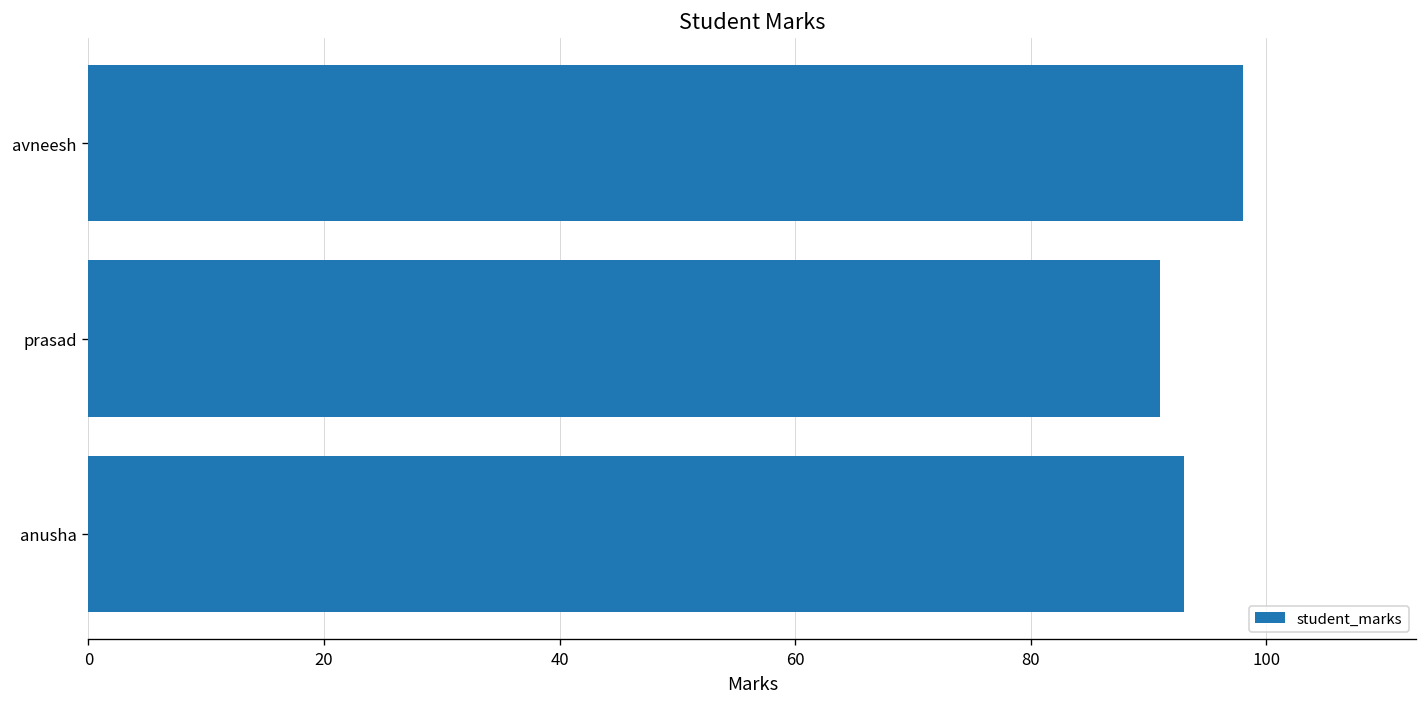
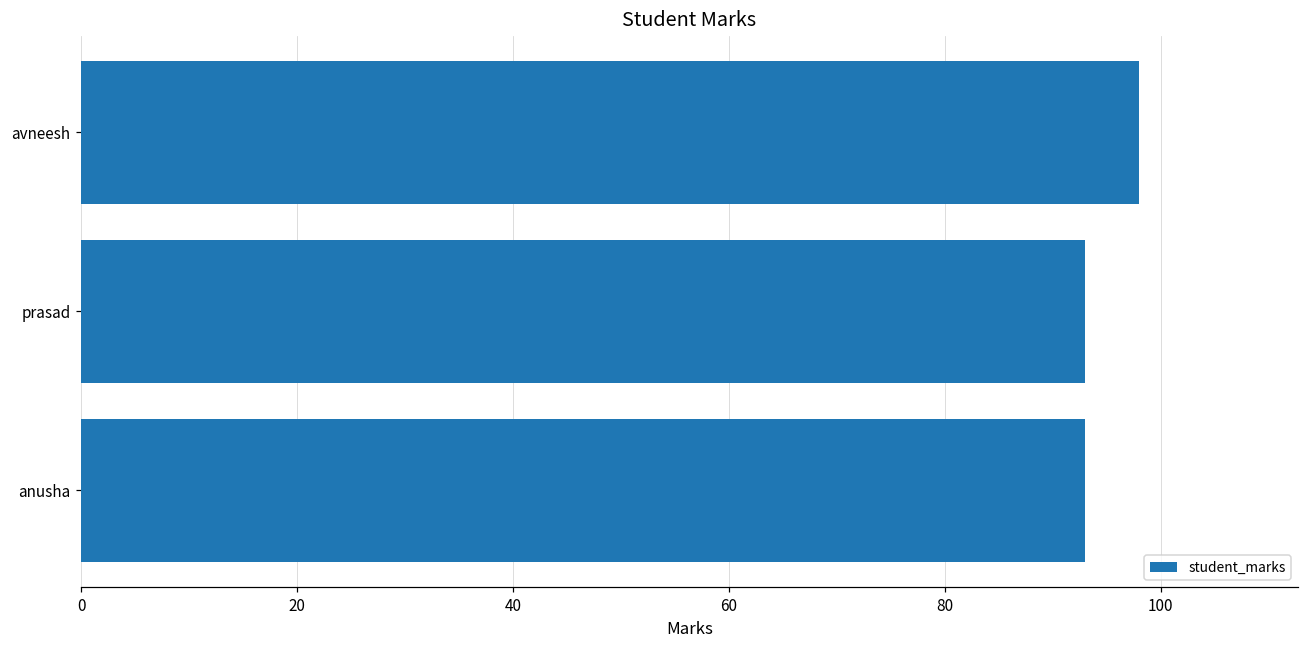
prasad: 91 -> 93
